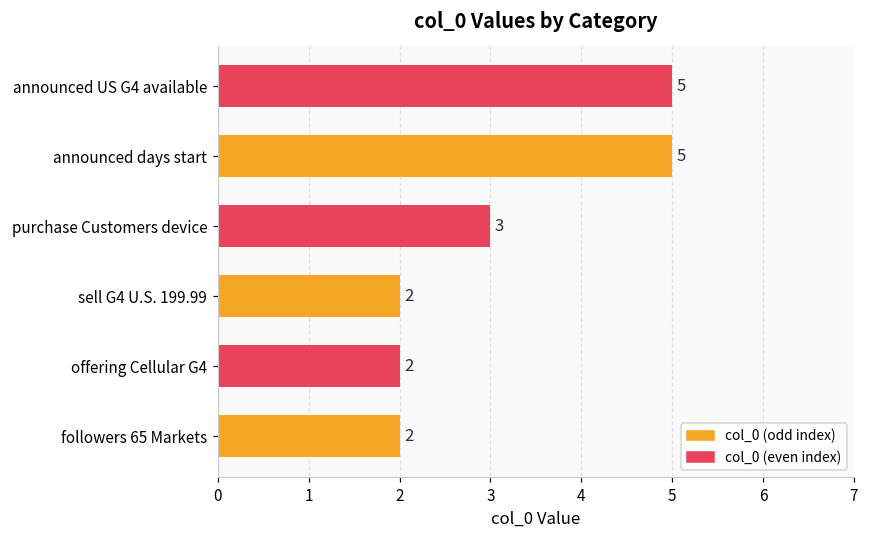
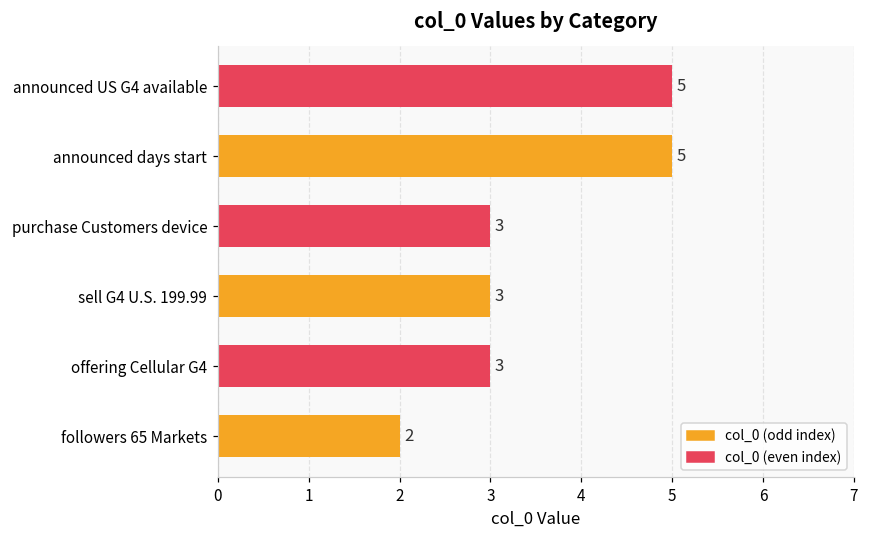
sell G4 U.S. 199.99: 2 -> 3
offering Cellular G4: 2 -> 3
